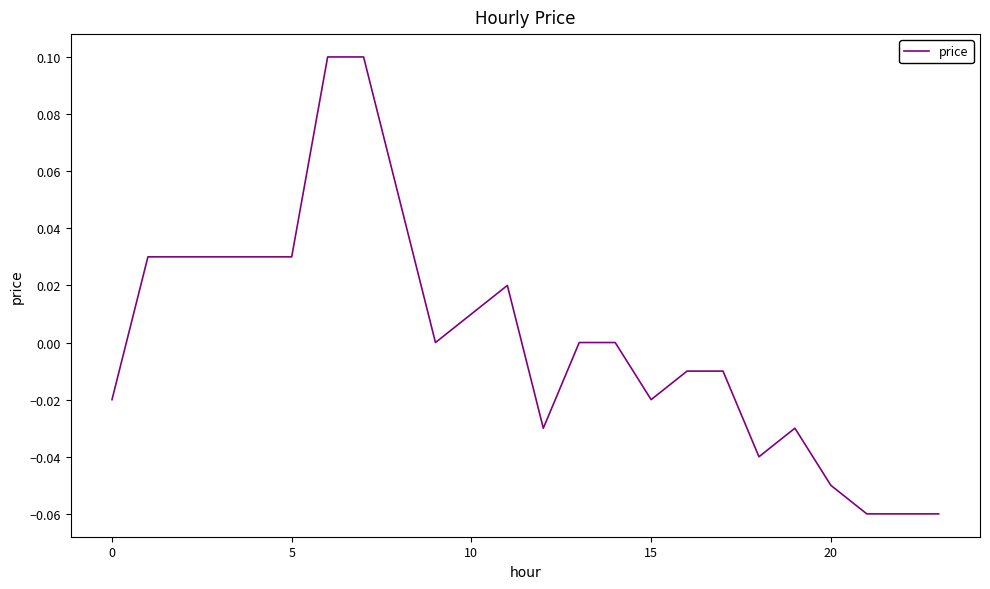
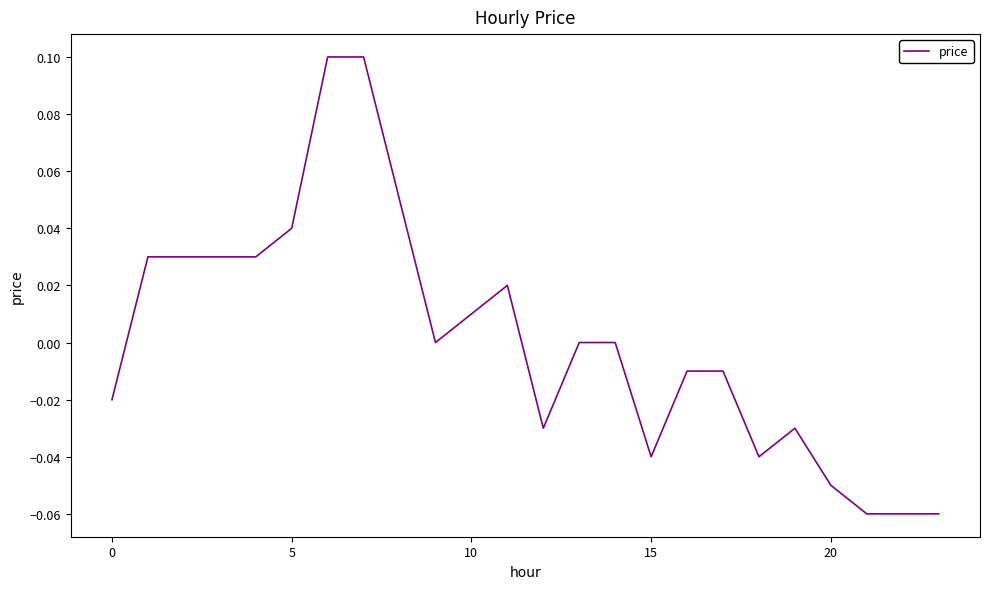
5: 0.03 -> 0.04
15: -0.02 -> -0.04
